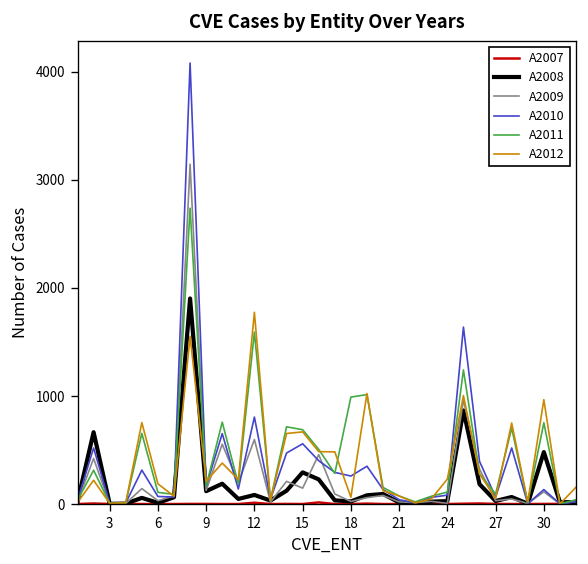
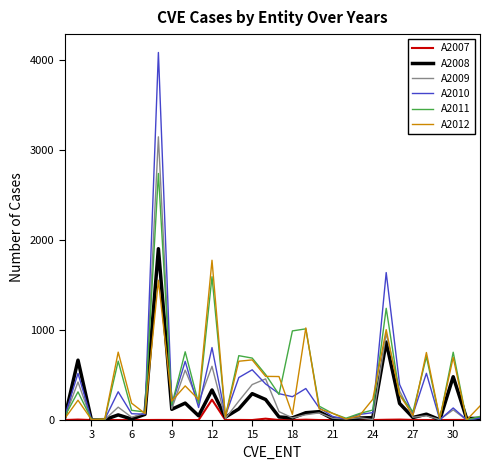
A2007, 12: 0 -> 200
A2008, 12: 100 -> 300
A2009, 15: 100 -> 400
A2012, 30: 1000 -> 700
